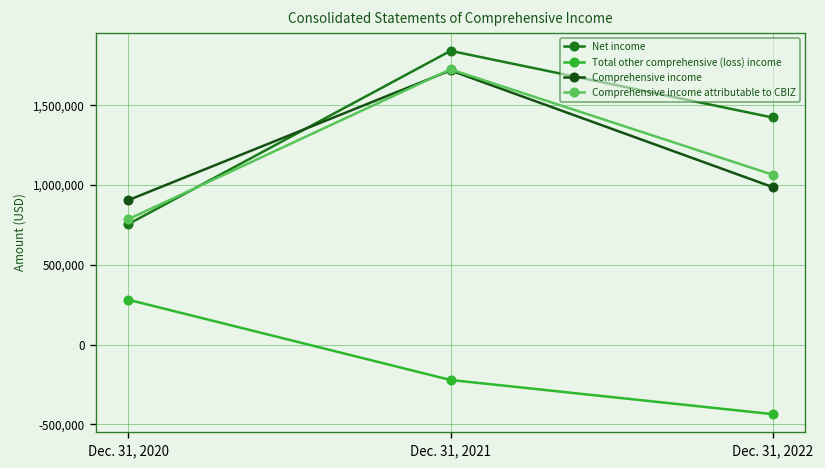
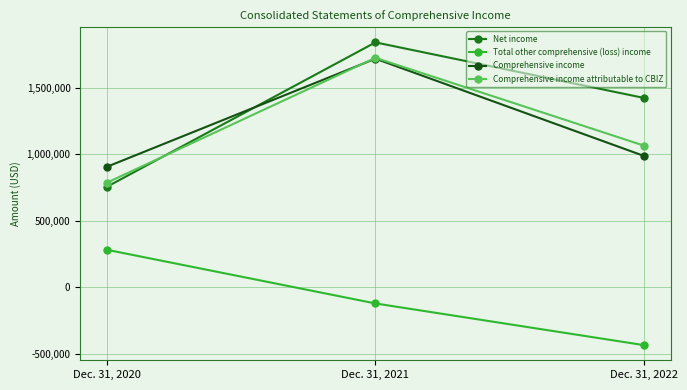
Total other comprehensive (loss) income, Dec. 31, 2021: -220,000 -> -120,000
